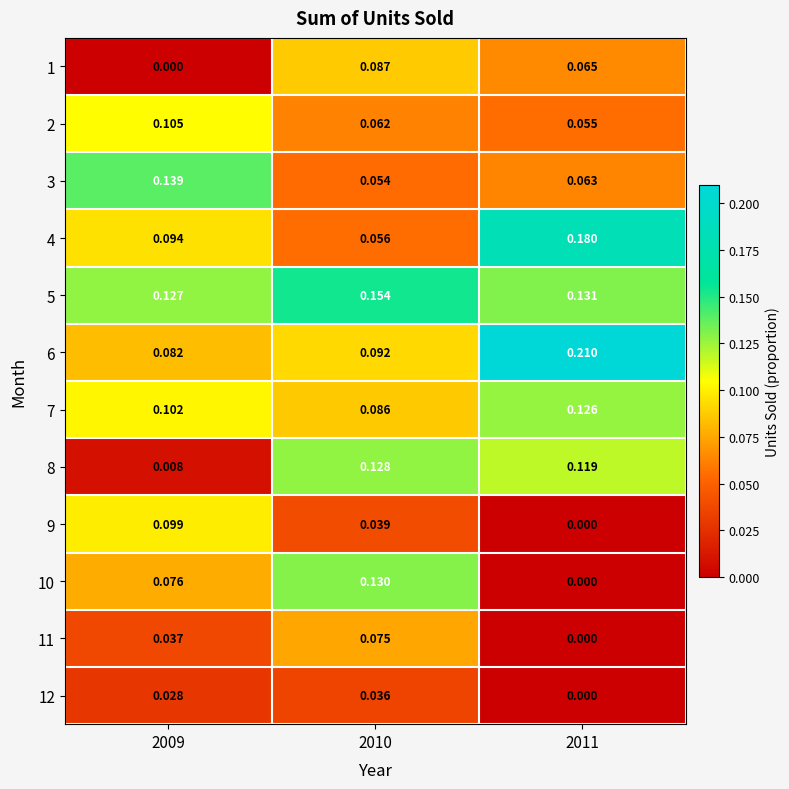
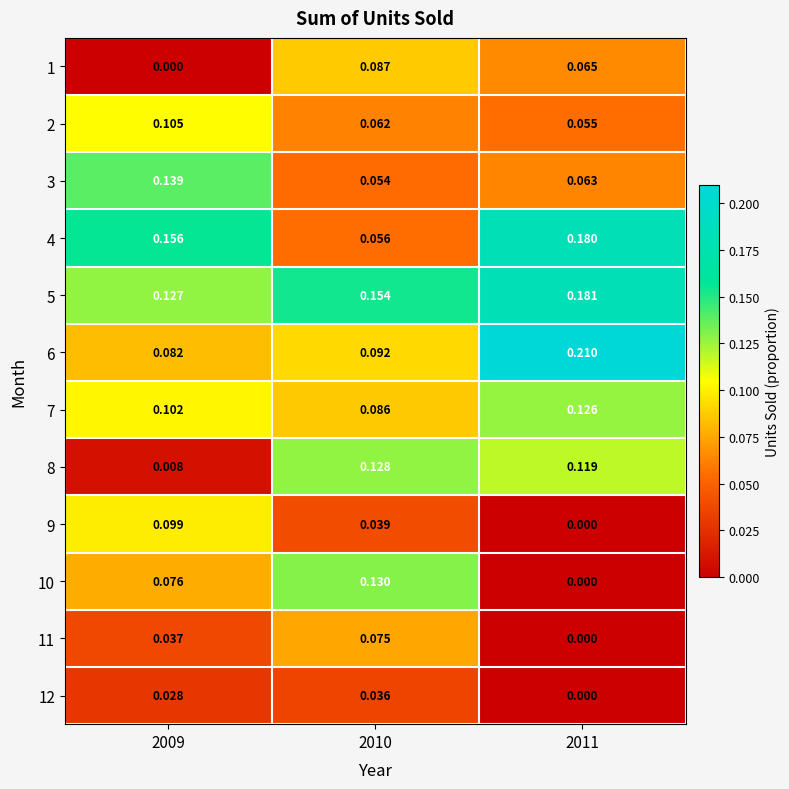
4, 2009: 0.094 -> 0.156
5, 2011: 0.131 -> 0.181
